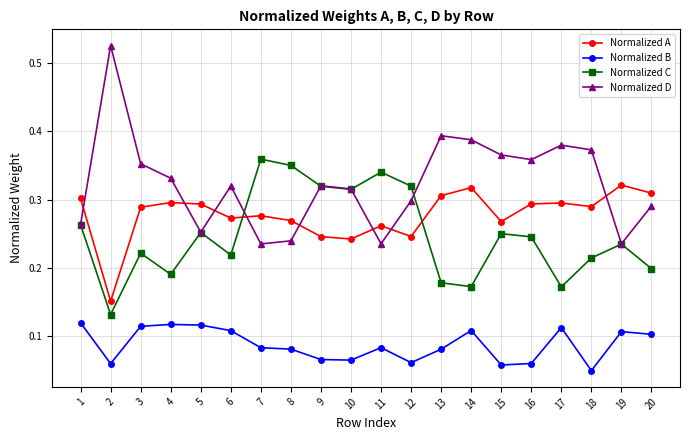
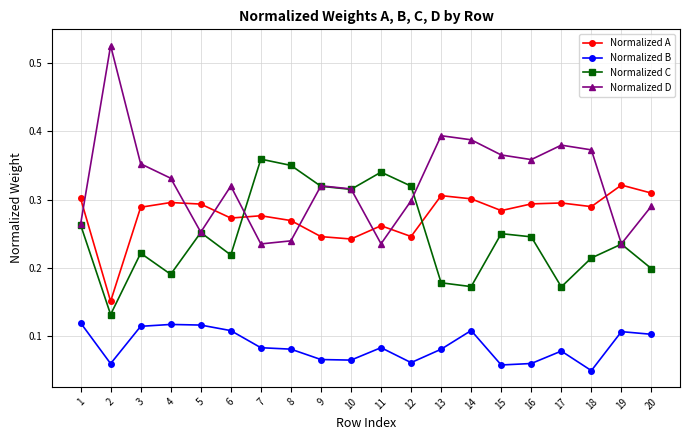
Normalized A, 14: 0.32 -> 0.30
Normalized A, 15: 0.27 -> 0.28
Normalized B, 17: 0.11 -> 0.08
